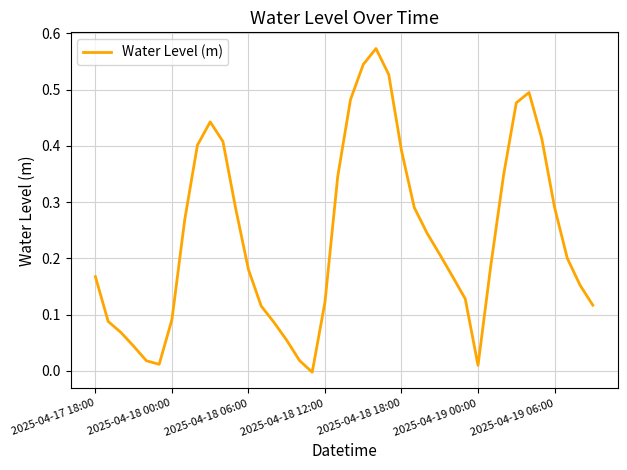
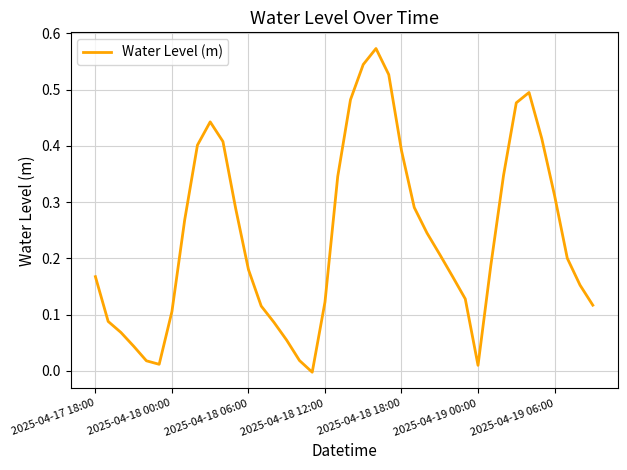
2025-04-18 00:00: 0.09 -> 0.11
2025-04-19 06:00: 0.29 -> 0.31
